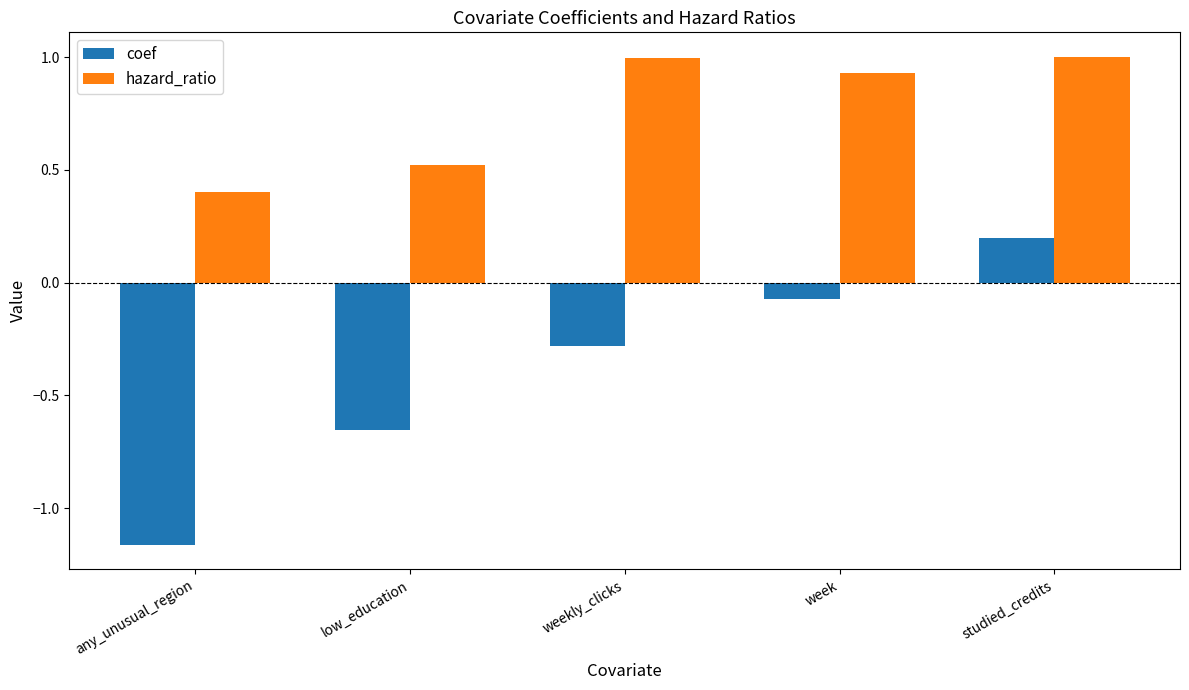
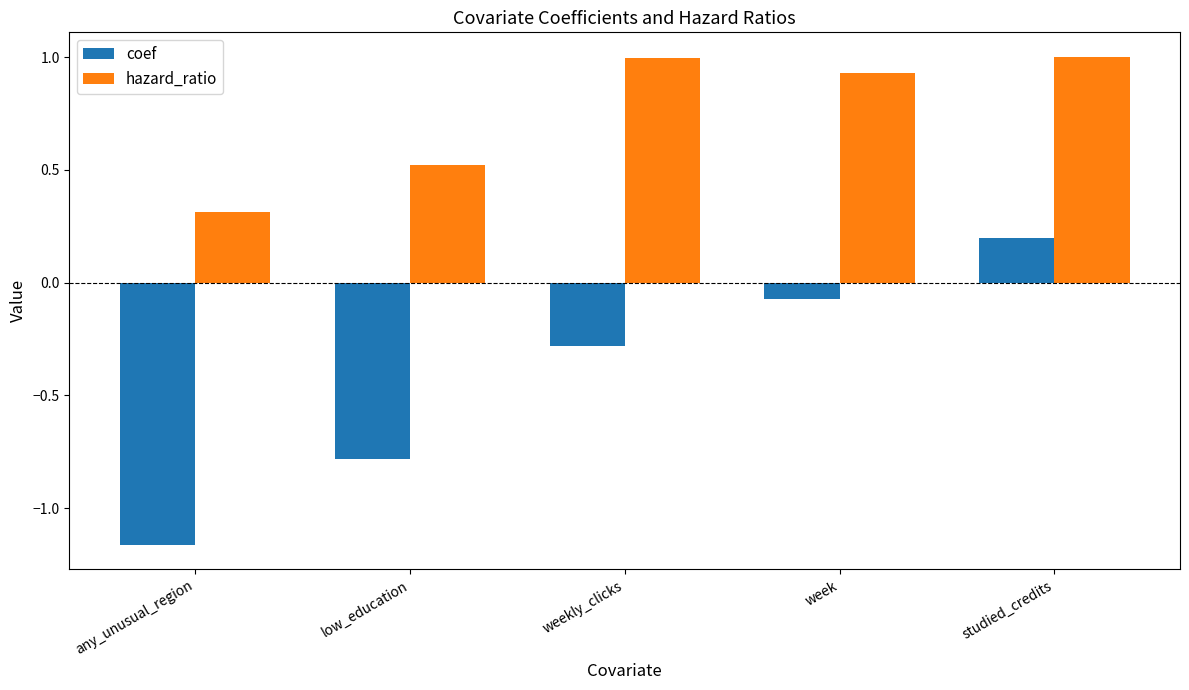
hazard_ratio, any_unusual_region: 0.40 -> 0.31
coef, low_education: -0.65 -> -0.78
